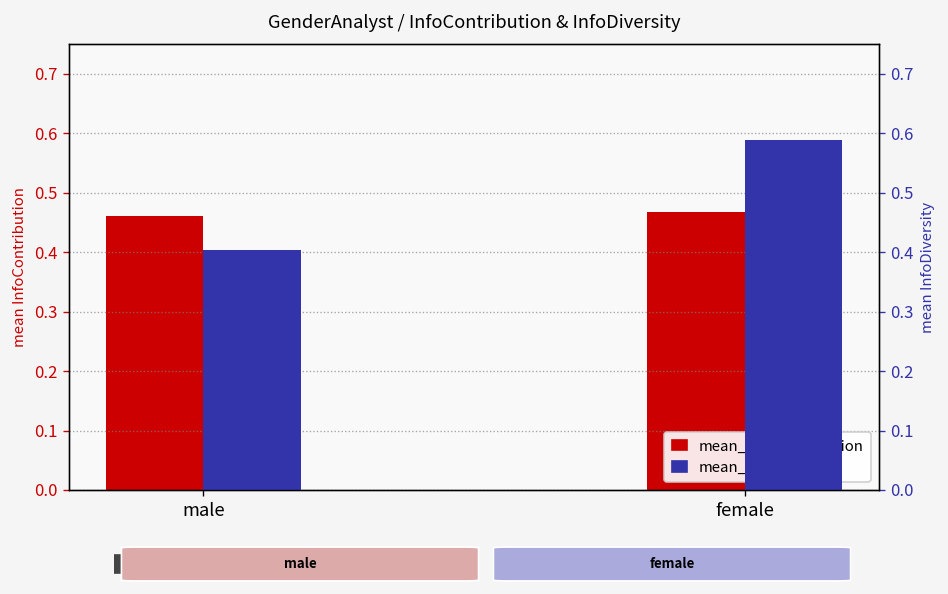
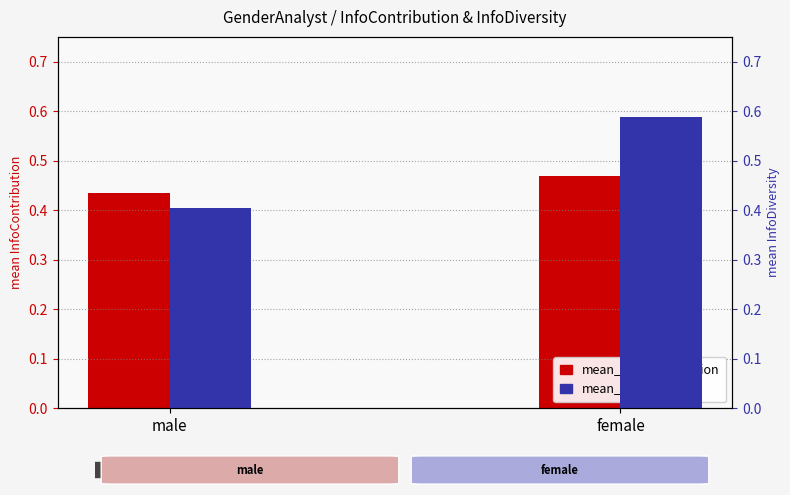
mean_InfoContribution, male: 0.46 -> 0.43
